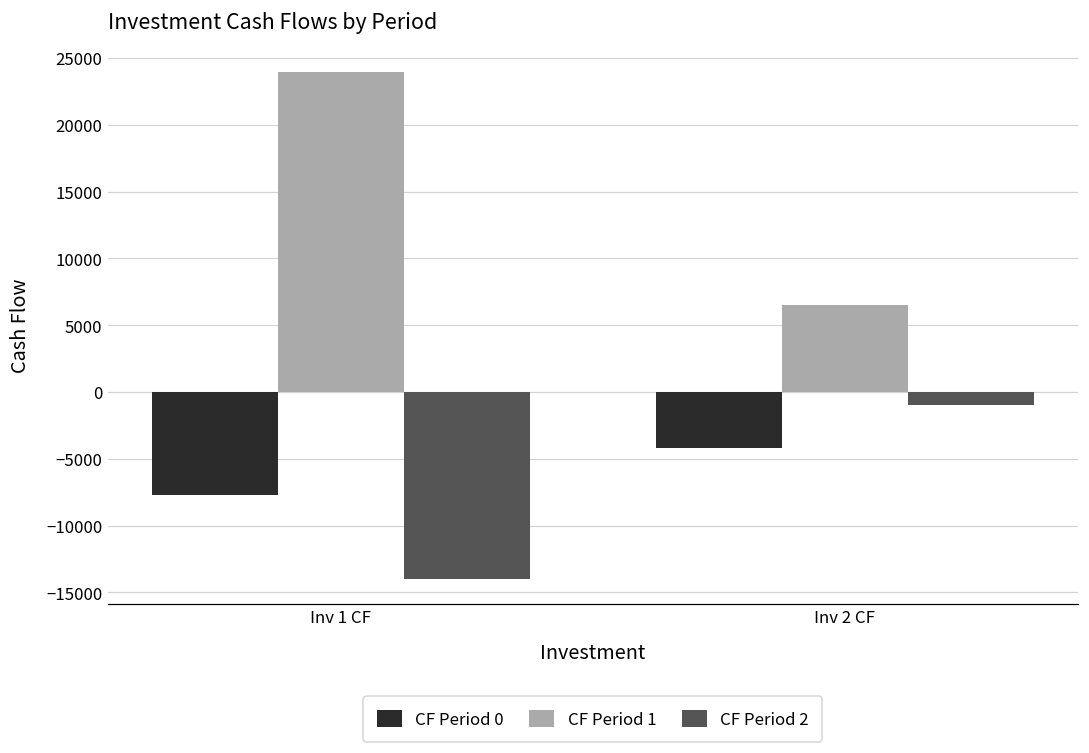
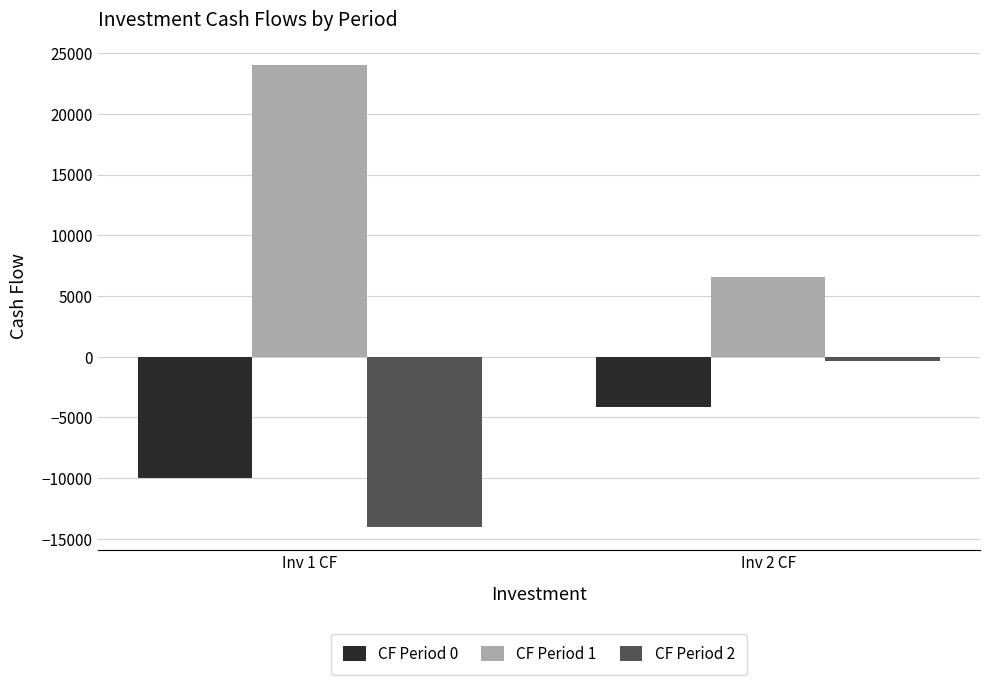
CF Period 0, Inv 1 CF: -7700 -> -10000
CF Period 2, Inv 2 CF: -1000 -> -300
